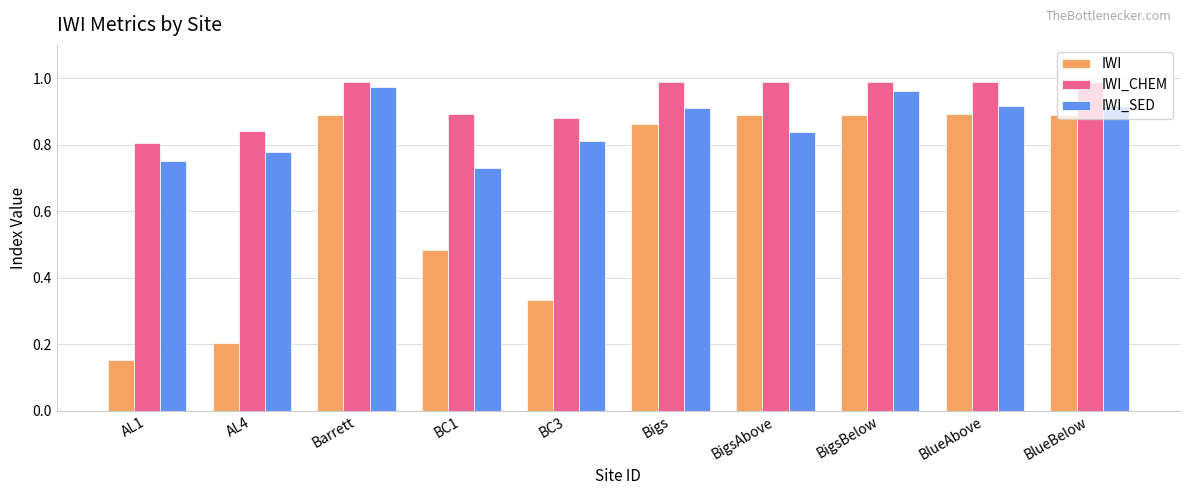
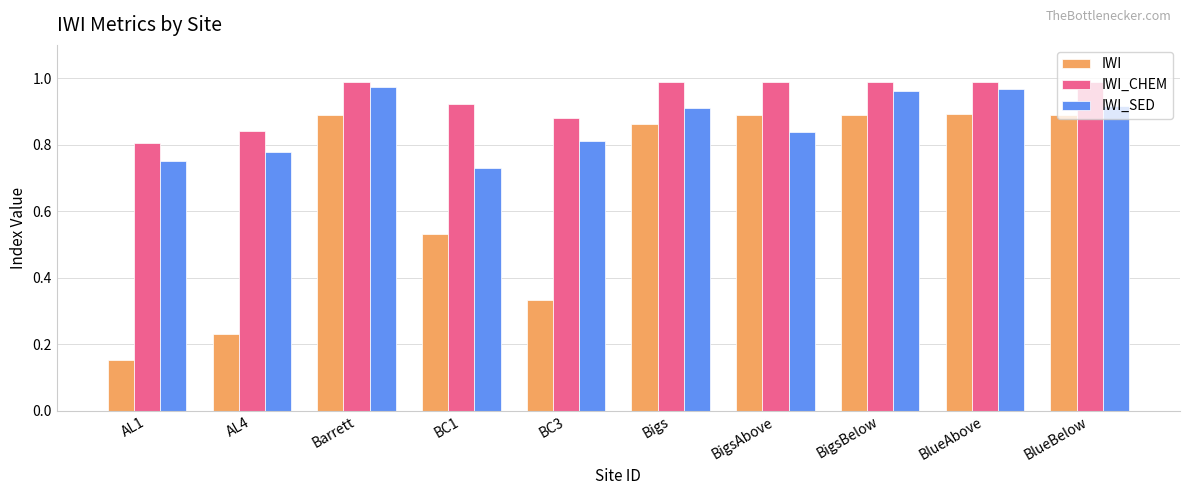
IWI, AL4: 0.20 -> 0.23
IWI, BC1: 0.48 -> 0.53
IWI_CHEM, BC1: 0.89 -> 0.92
IWI_SED, BlueAbove: 0.92 -> 0.97
